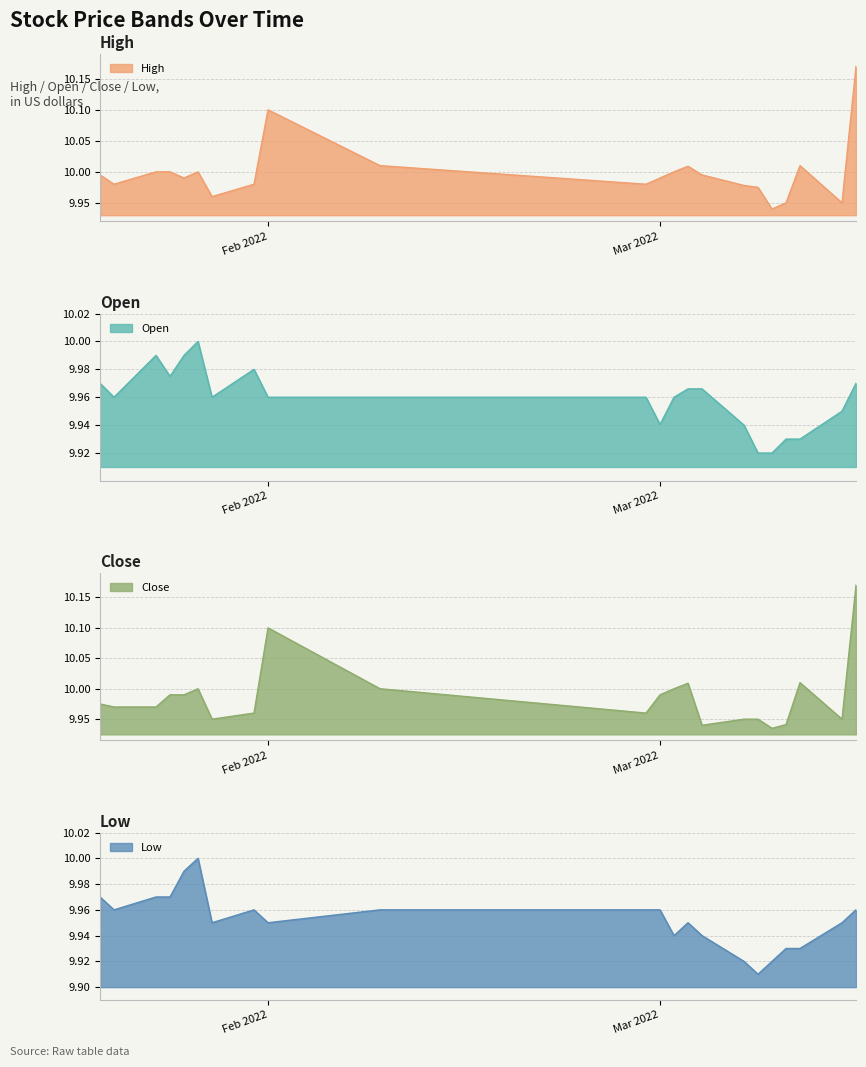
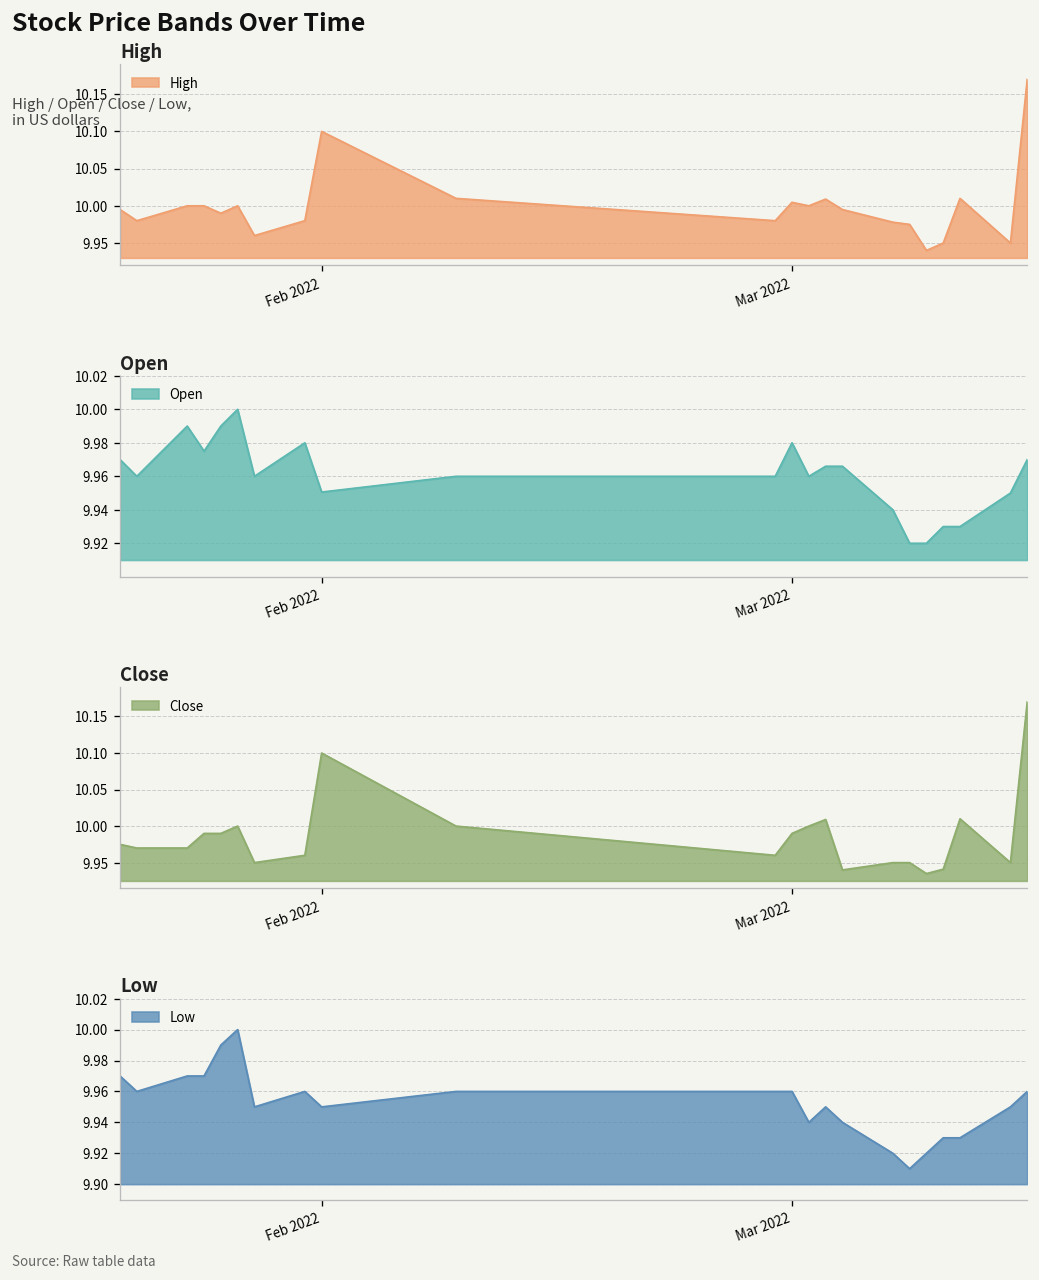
High, Mar 2022: 9.99 -> 10.00
Open, Feb 2022: 9.960 -> 9.951
Open, Mar 2022: 9.940 -> 9.980
